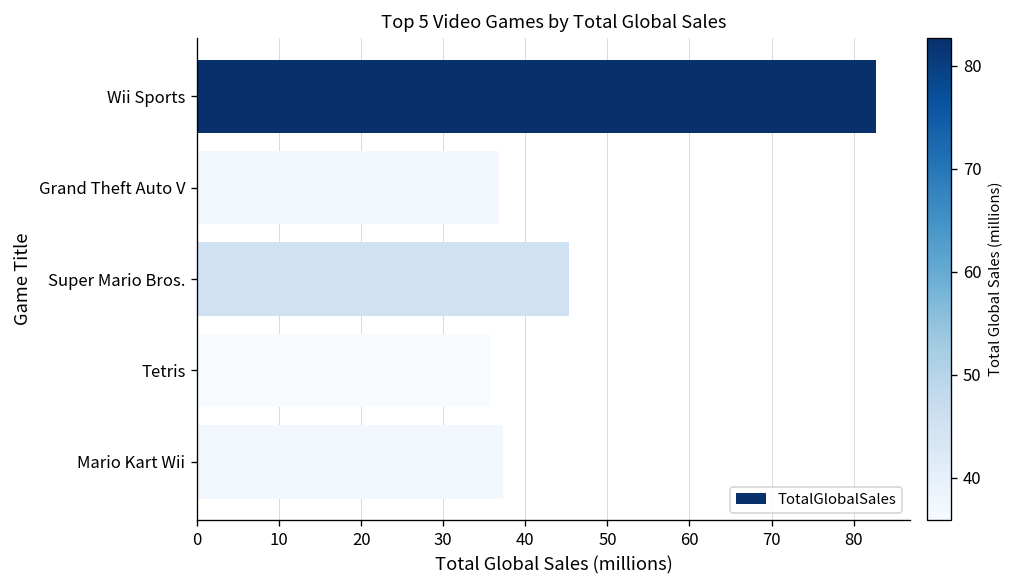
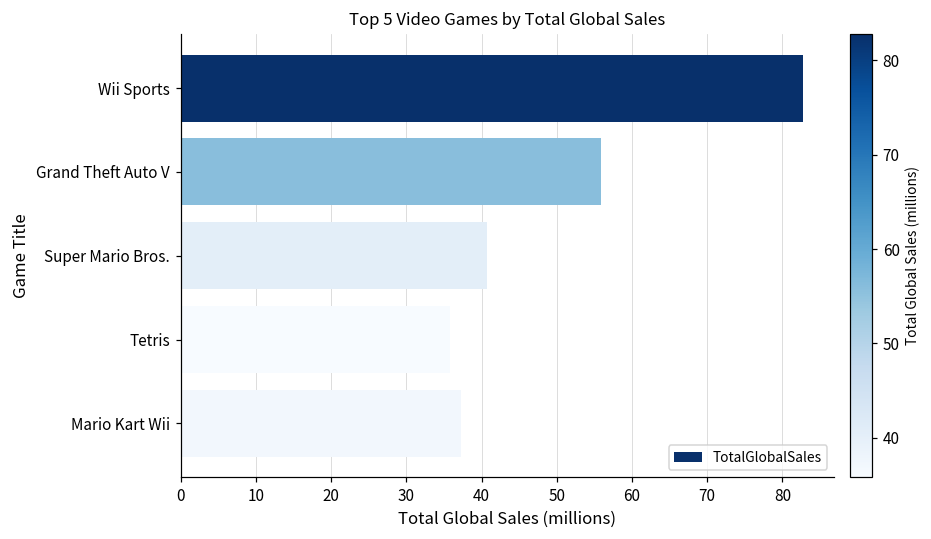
Grand Theft Auto V: 37 -> 56
Super Mario Bros.: 45 -> 41
